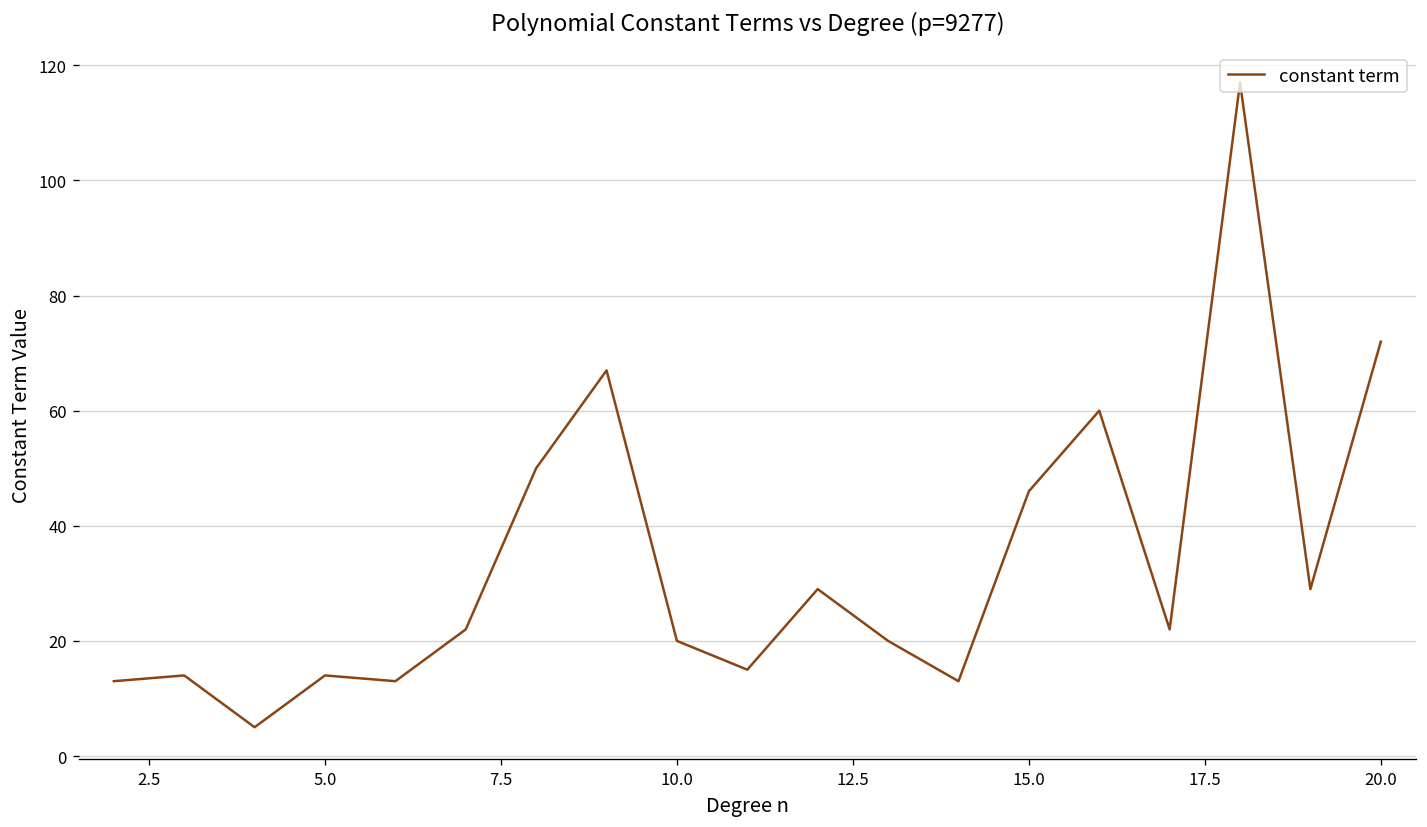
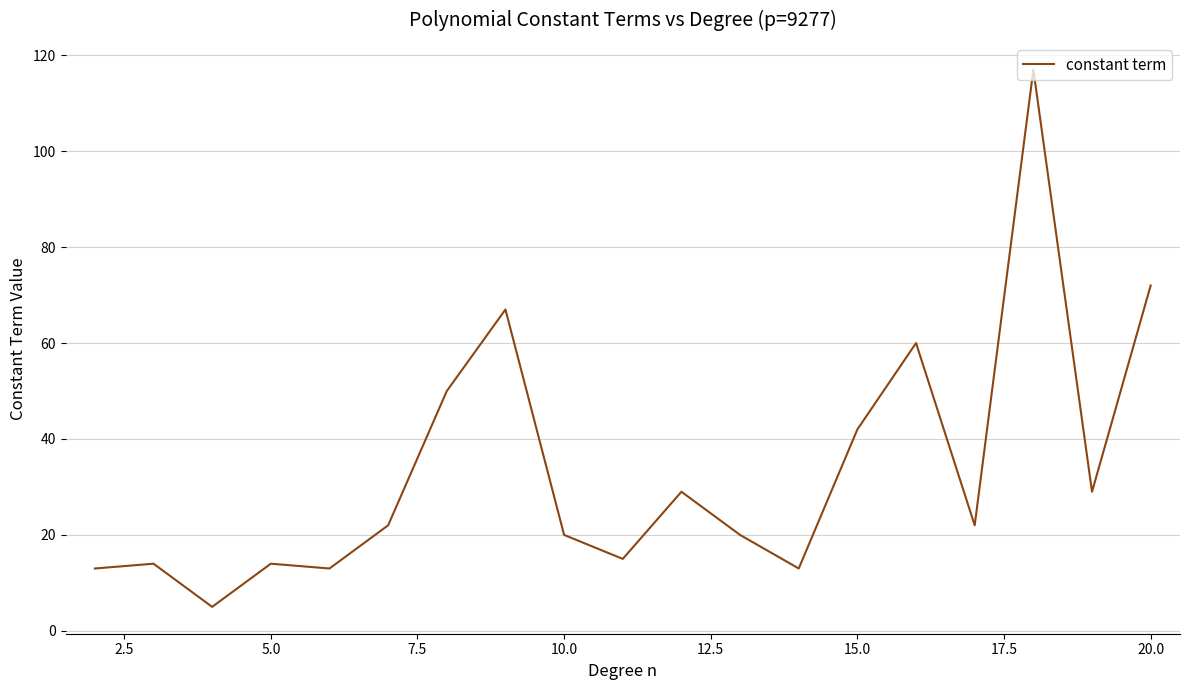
15.0: 46 -> 42
